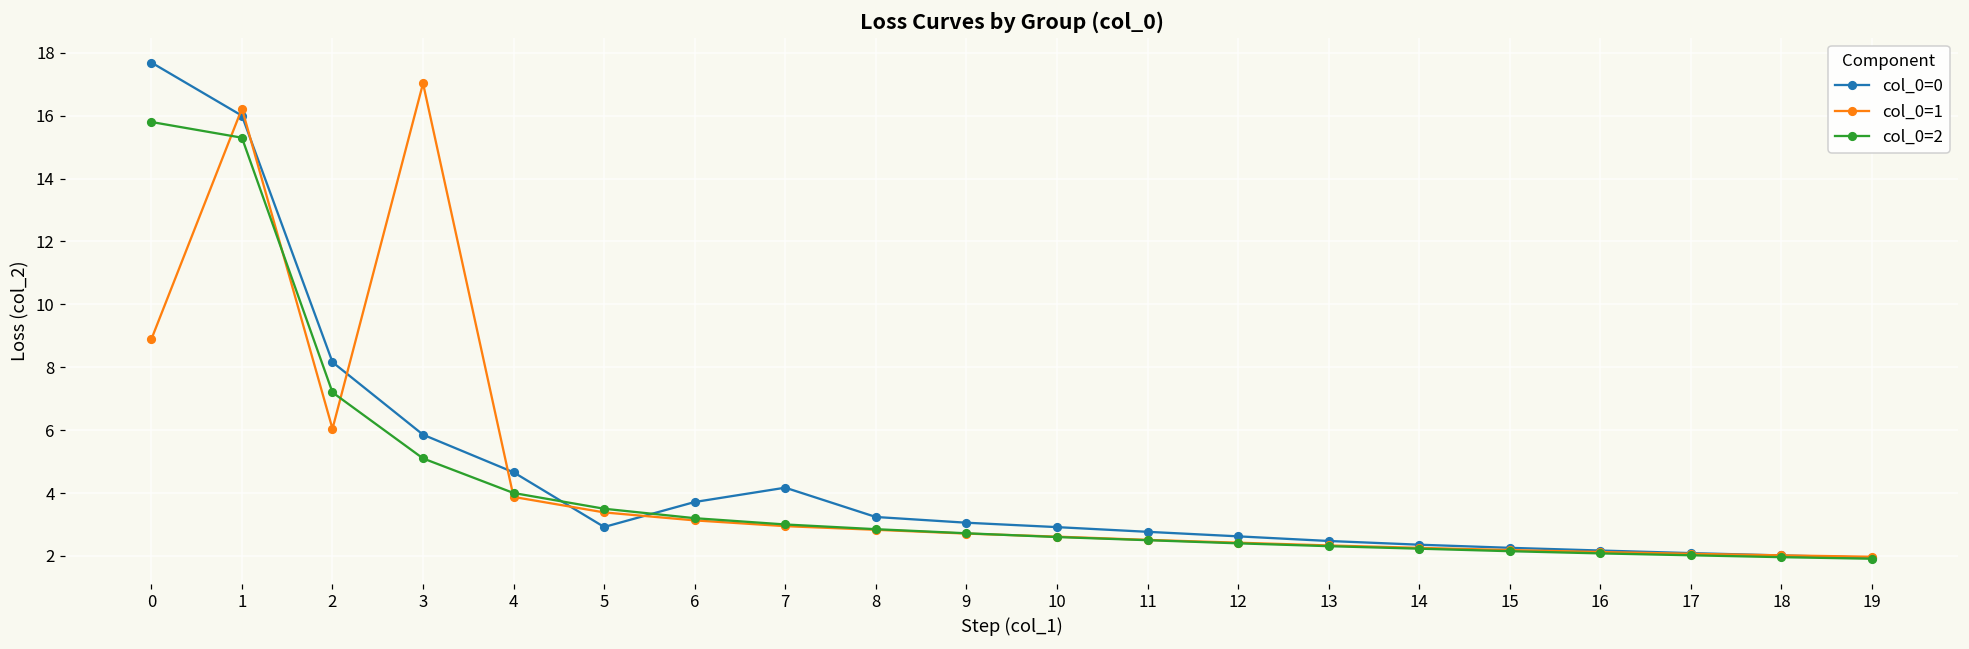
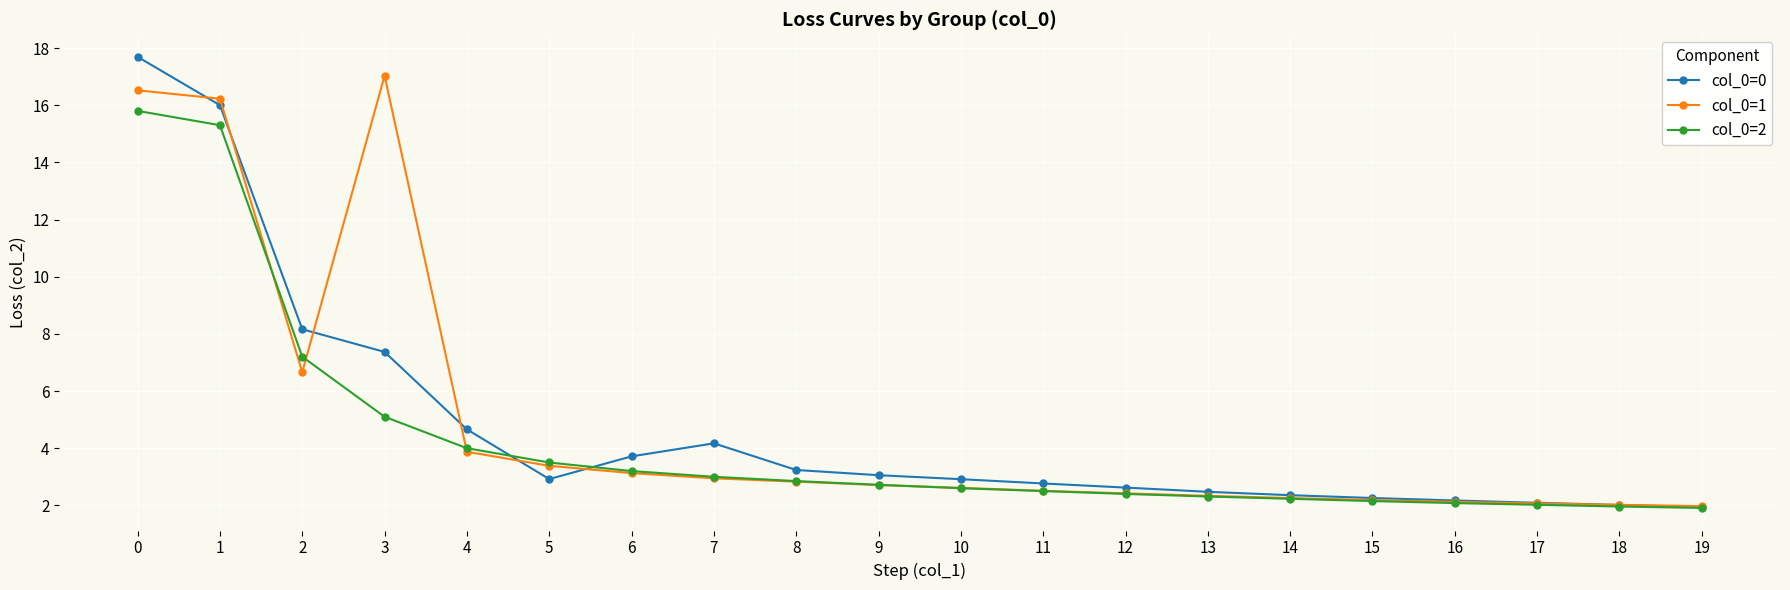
col_0=1, 0: 8.9 -> 16.5
col_0=1, 2: 6.0 -> 6.7
col_0=0, 3: 5.9 -> 7.4
